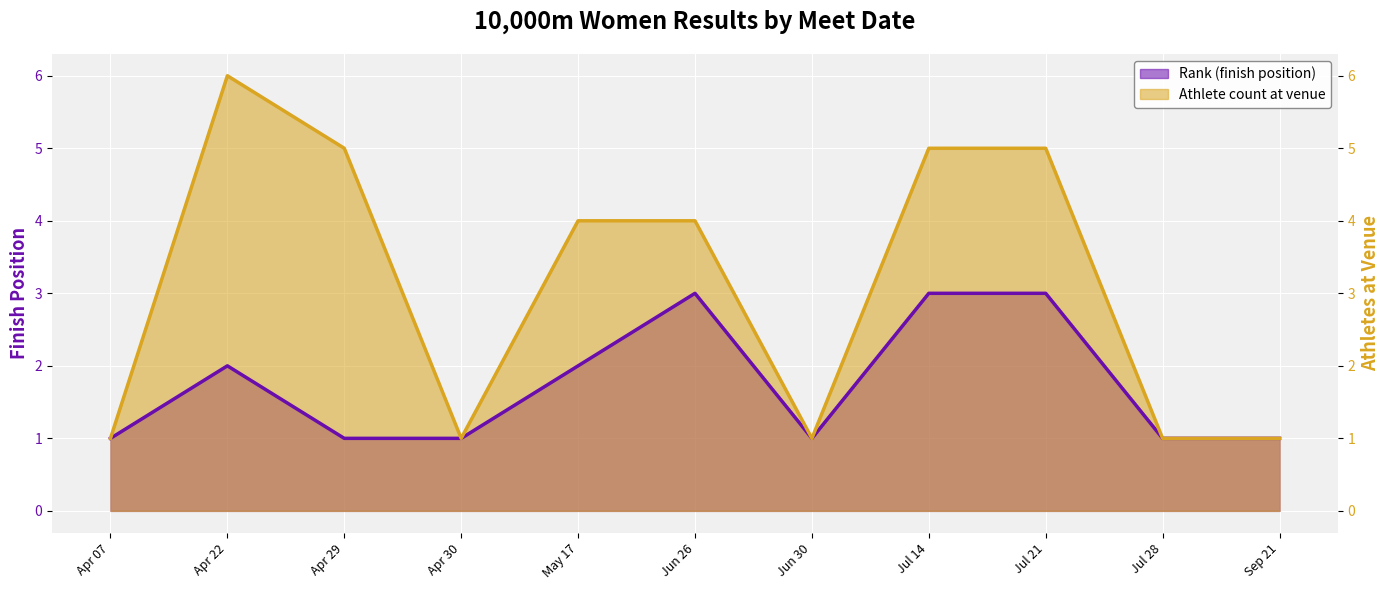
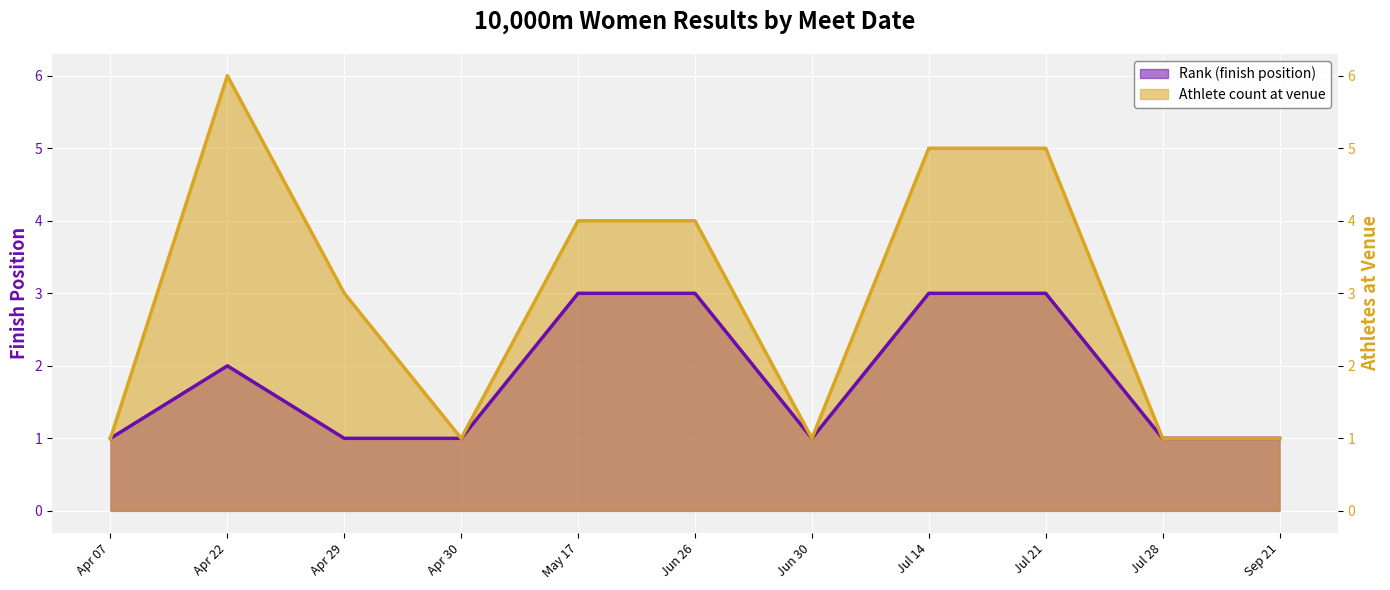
Athlete count at venue, Apr 29: 5 -> 3
Rank (finish position), May 17: 2 -> 3
